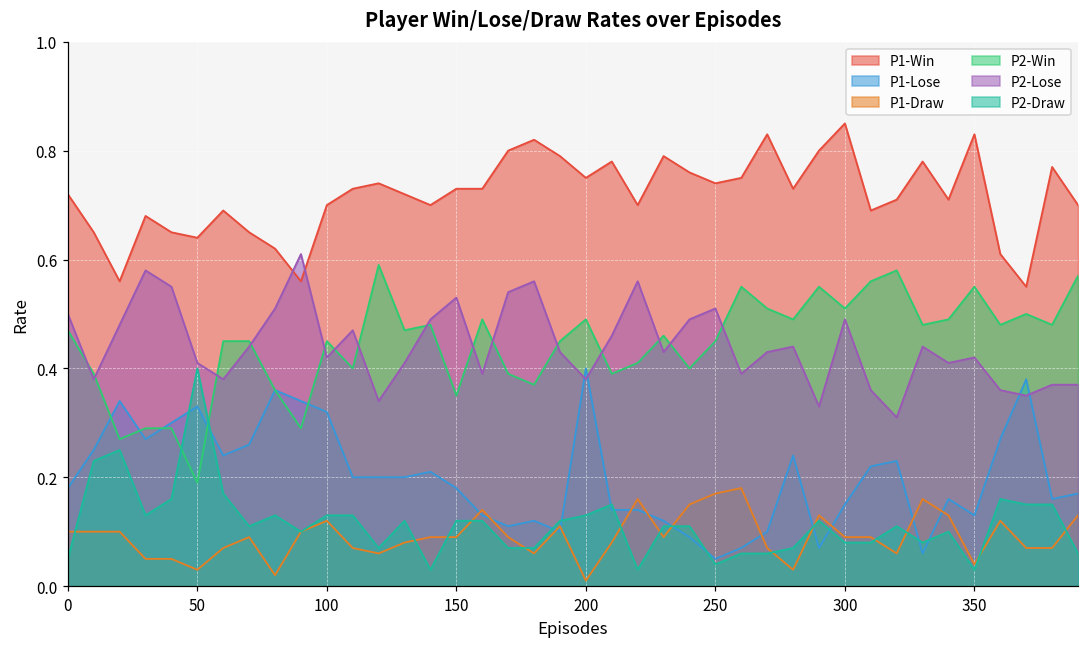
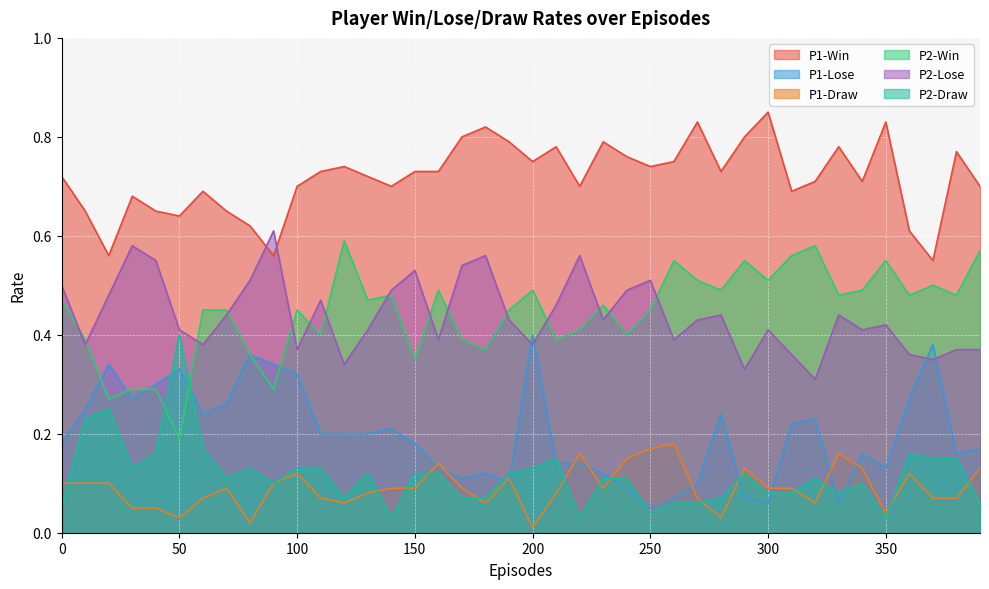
P2-Lose, 100: 0.42 -> 0.37
P1-Lose, 300: 0.15 -> 0.06
P2-Lose, 300: 0.49 -> 0.41
